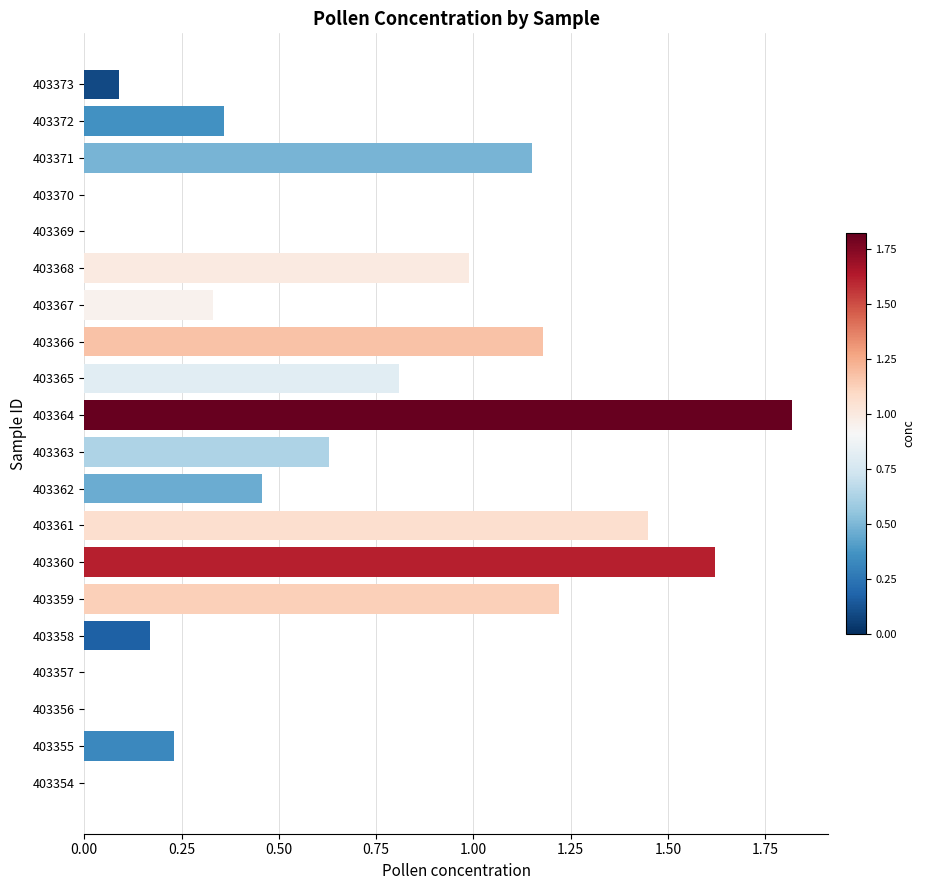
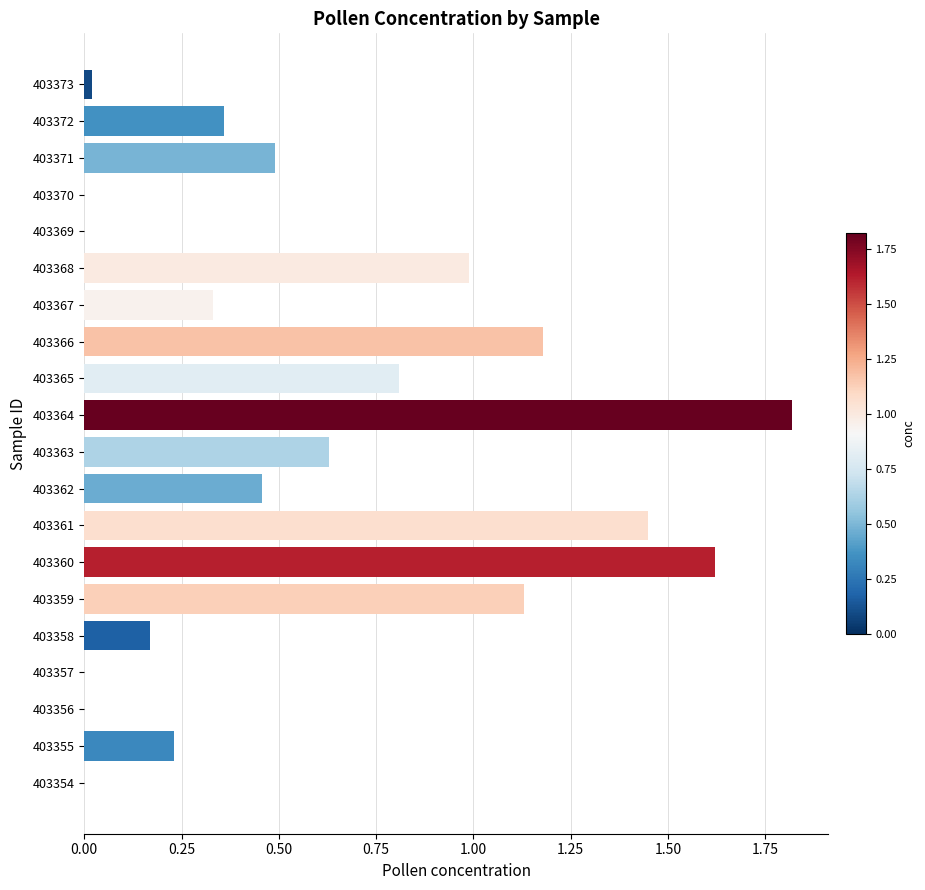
403373: 0.09 -> 0.02
403371: 1.15 -> 0.49
403359: 1.22 -> 1.13
